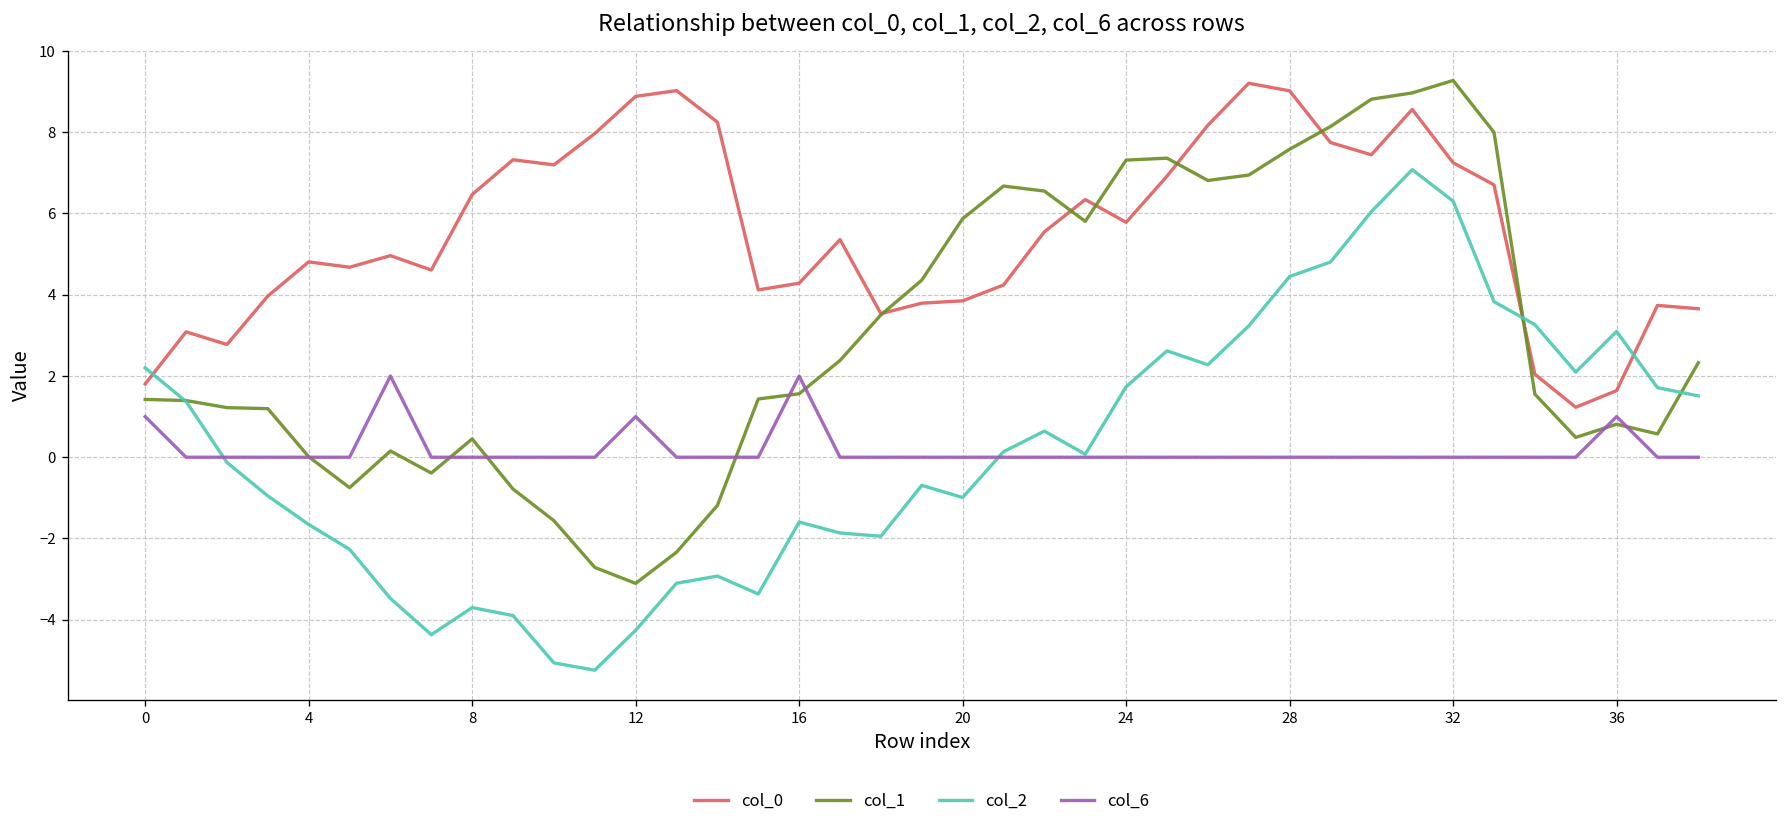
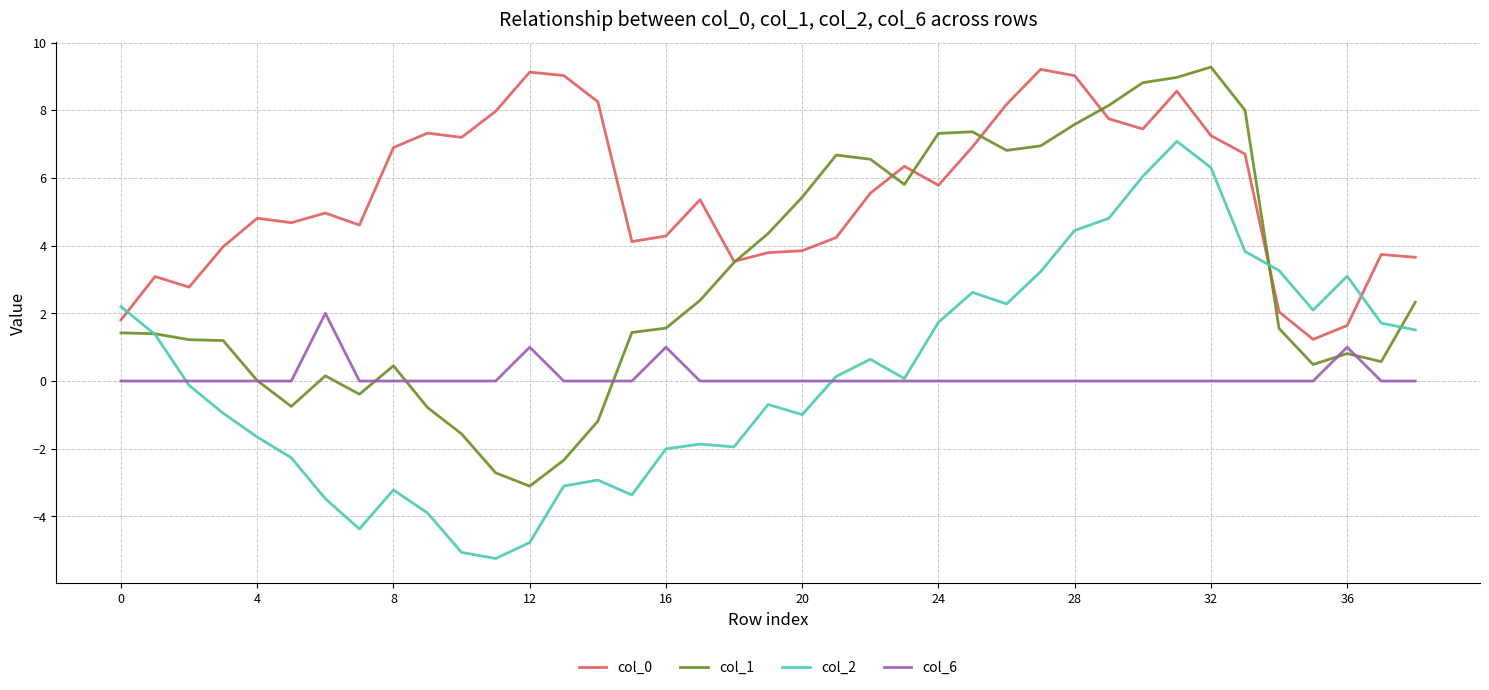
col_6, 0: 1 -> 0
col_0, 8: 6.5 -> 6.9
col_2, 8: -3.7 -> -3.2
col_0, 12: 8.9 -> 9.1
col_2, 12: -4.3 -> -4.8
col_2, 16: -1.6 -> -2.0
col_6, 16: 2 -> 1
col_1, 20: 5.9 -> 5.4
